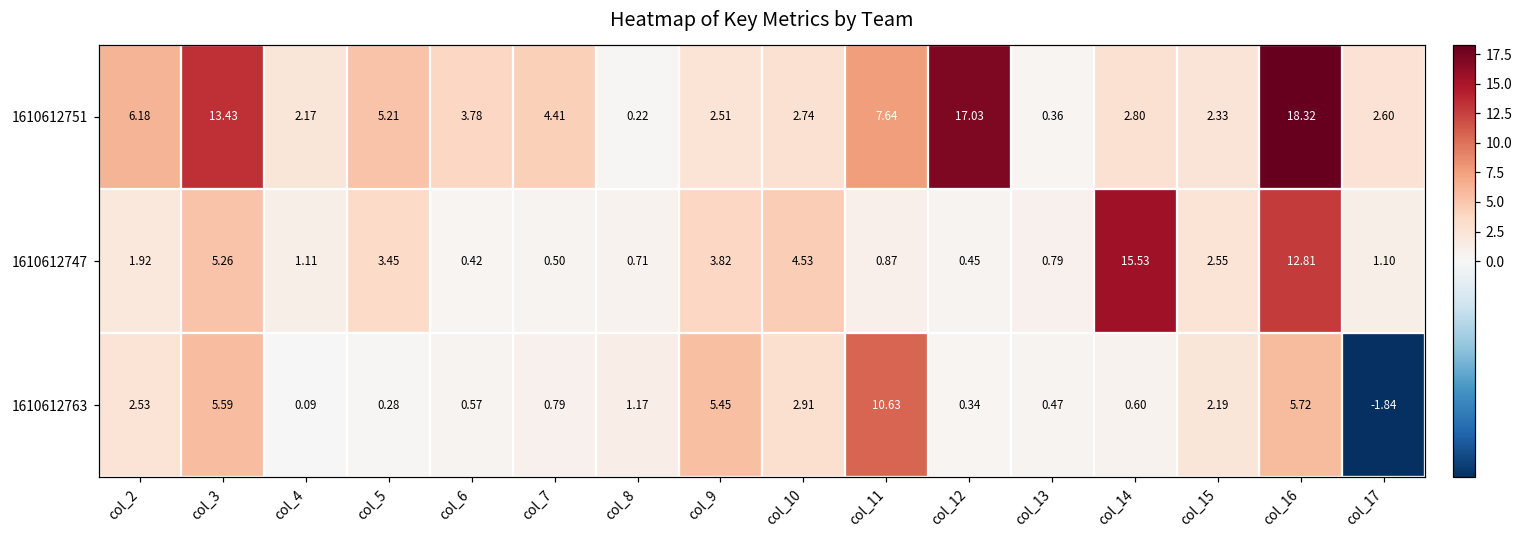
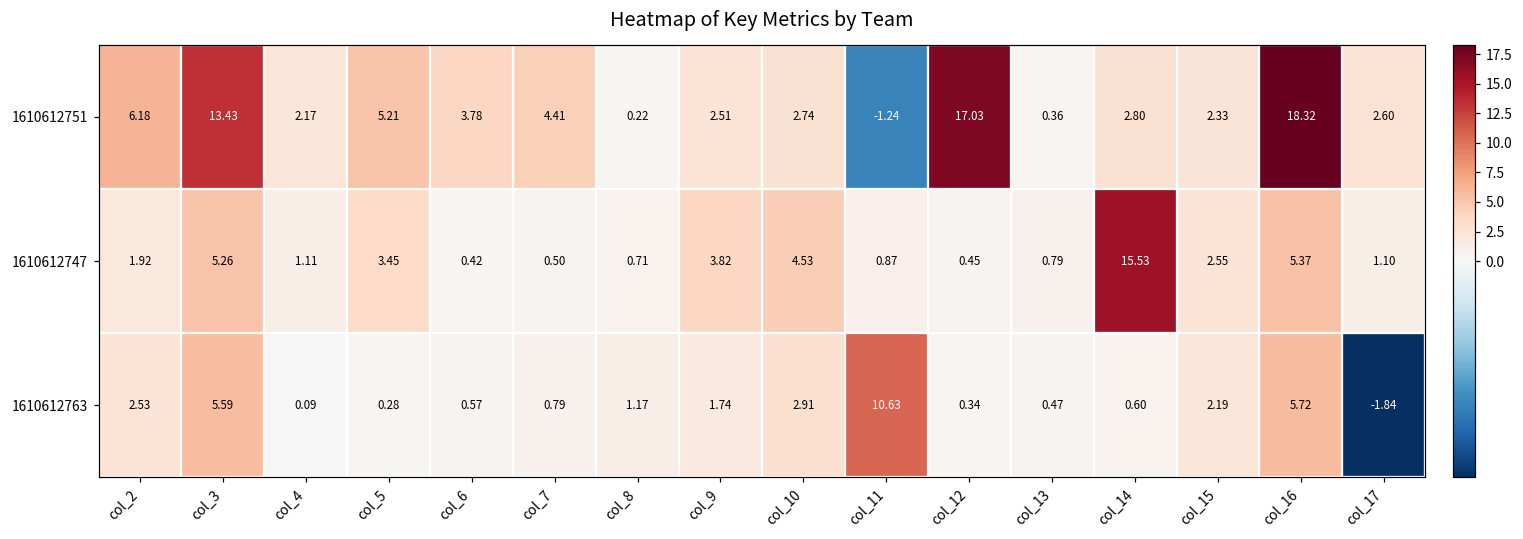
1610612751, col_11: 7.64 -> -1.24
1610612747, col_16: 12.81 -> 5.37
1610612763, col_9: 5.45 -> 1.74
